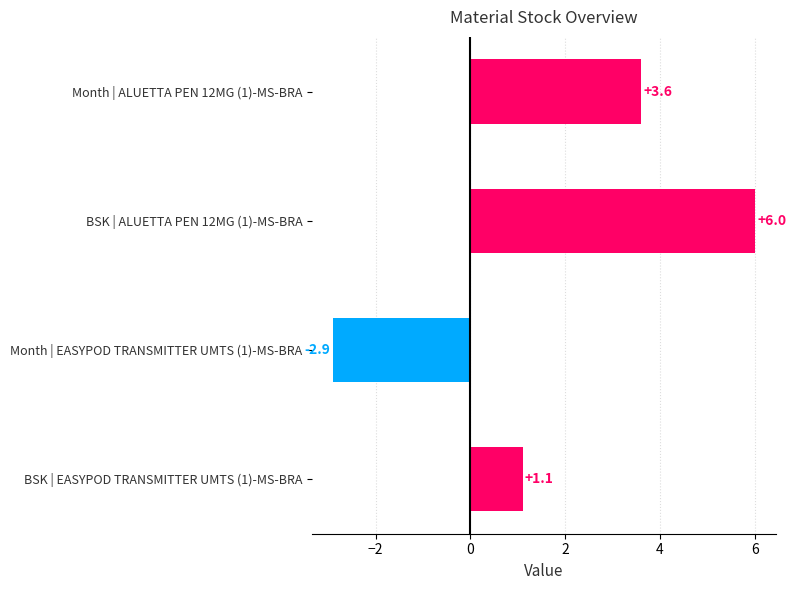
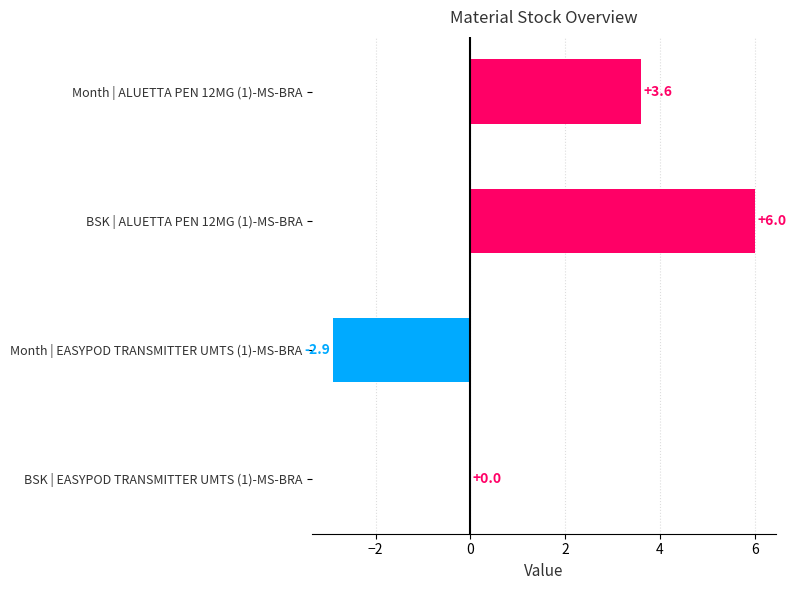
BSK | EASYPOD TRANSMITTER UMTS (1)-MS-BRA: +1.1 -> +0.0
